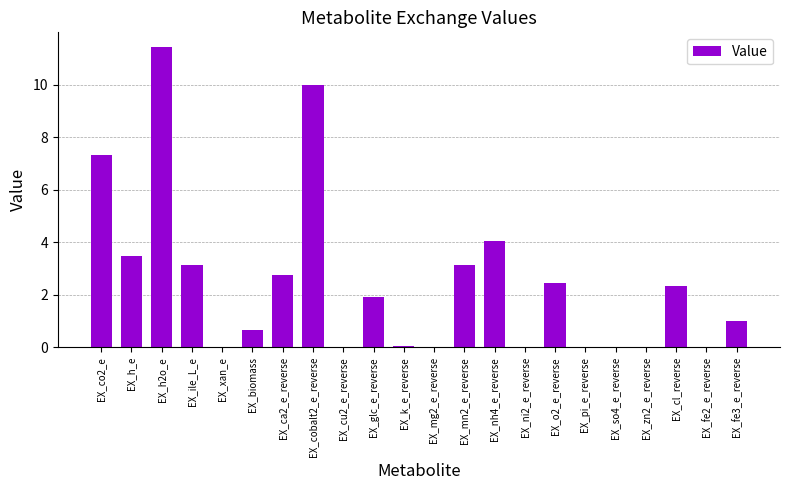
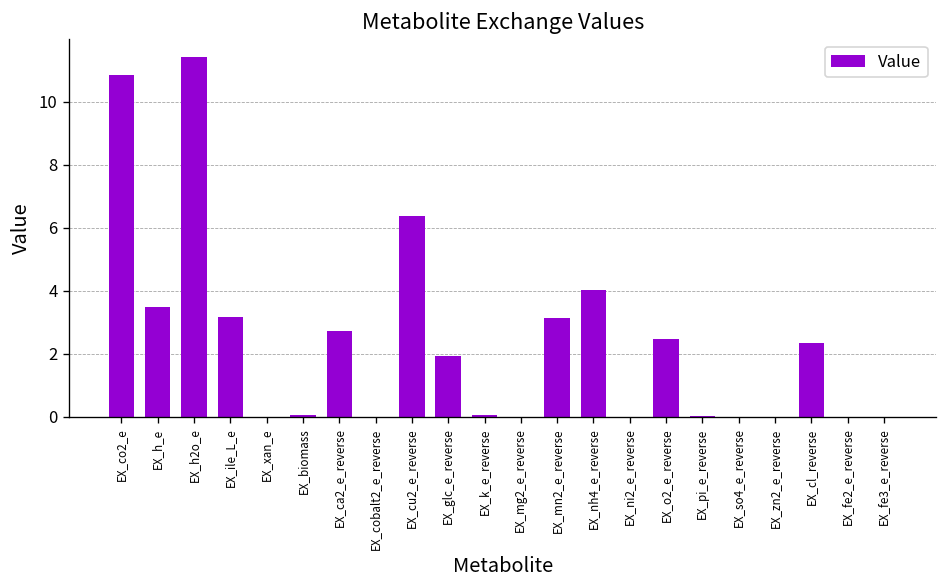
EX_co2_e: 7.3 -> 10.8
EX_biomass: 0.7 -> 0.0
EX_cobalt2_e_reverse: 10 -> 0
EX_cu2_e_reverse: 0.0 -> 6.4
EX_fe3_e_reverse: 1 -> 0
